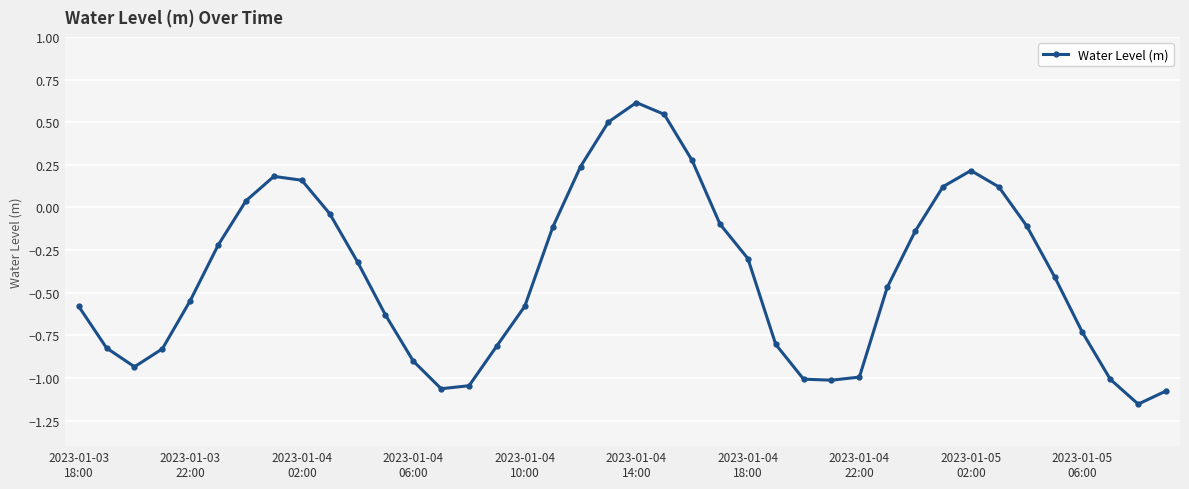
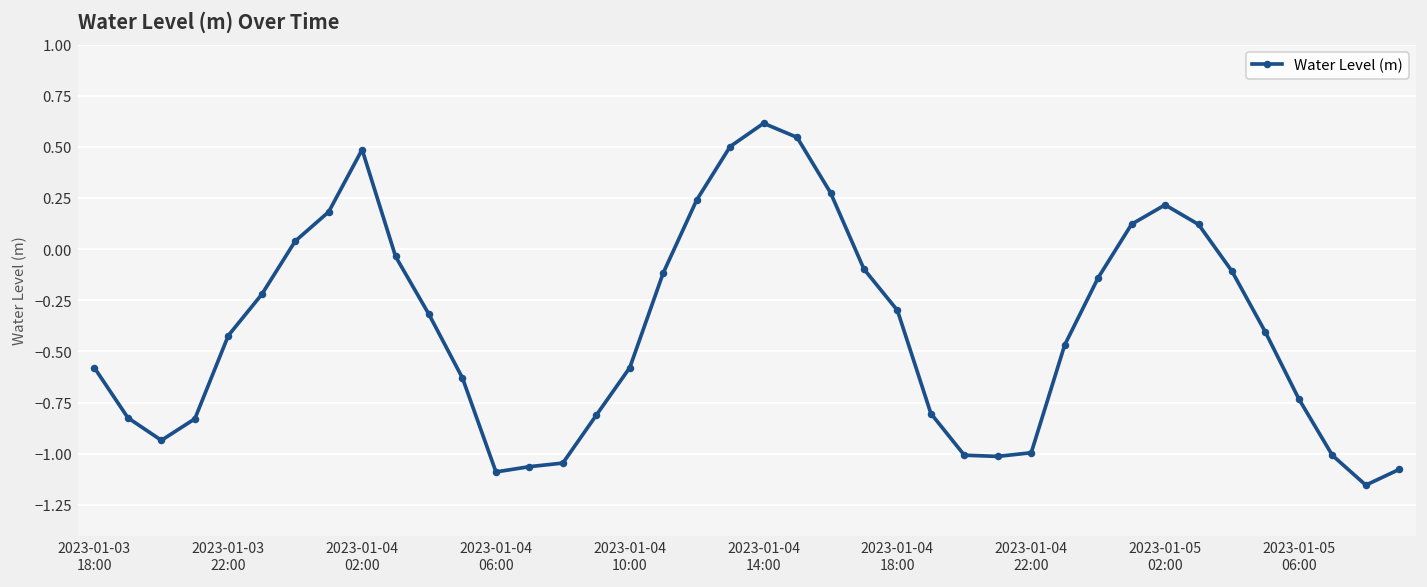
2023-01-03 22:00: -0.55 -> -0.42
2023-01-04 02:00: 0.16 -> 0.49
2023-01-04 06:00: -0.90 -> -1.09
